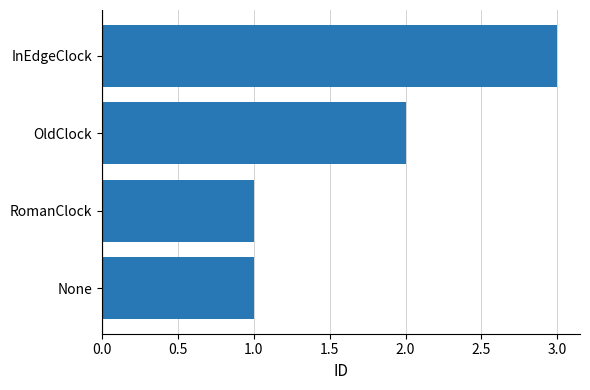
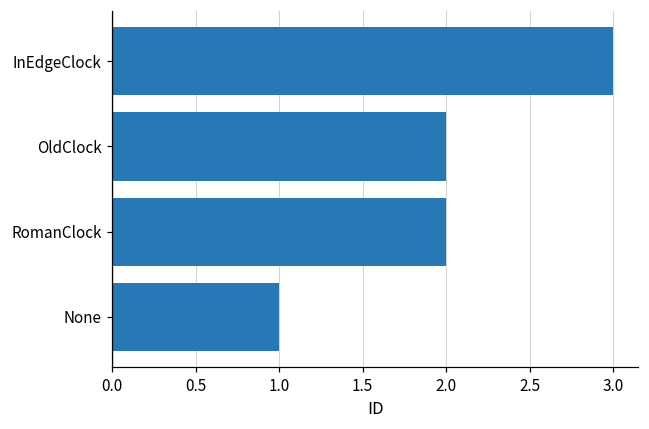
RomanClock: 1 -> 2
